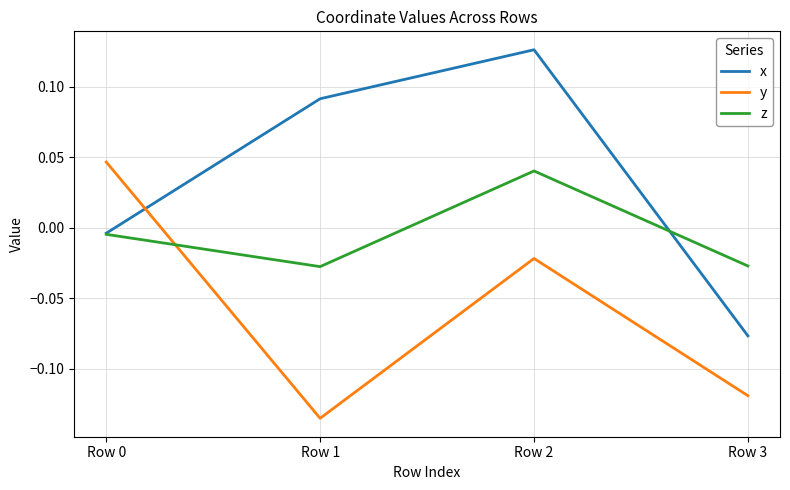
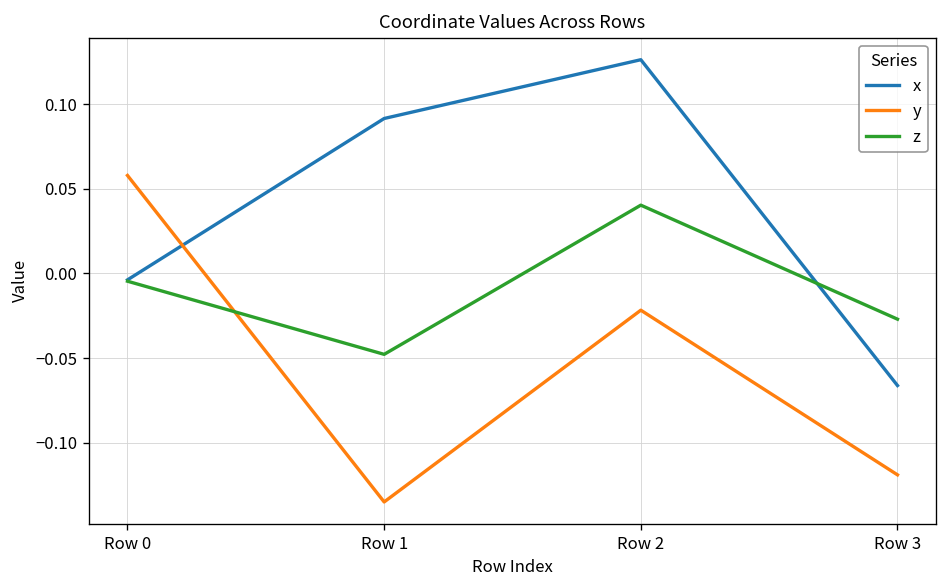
y, Row 0: 0.047 -> 0.058
z, Row 1: -0.027 -> -0.048
x, Row 3: -0.077 -> -0.066
